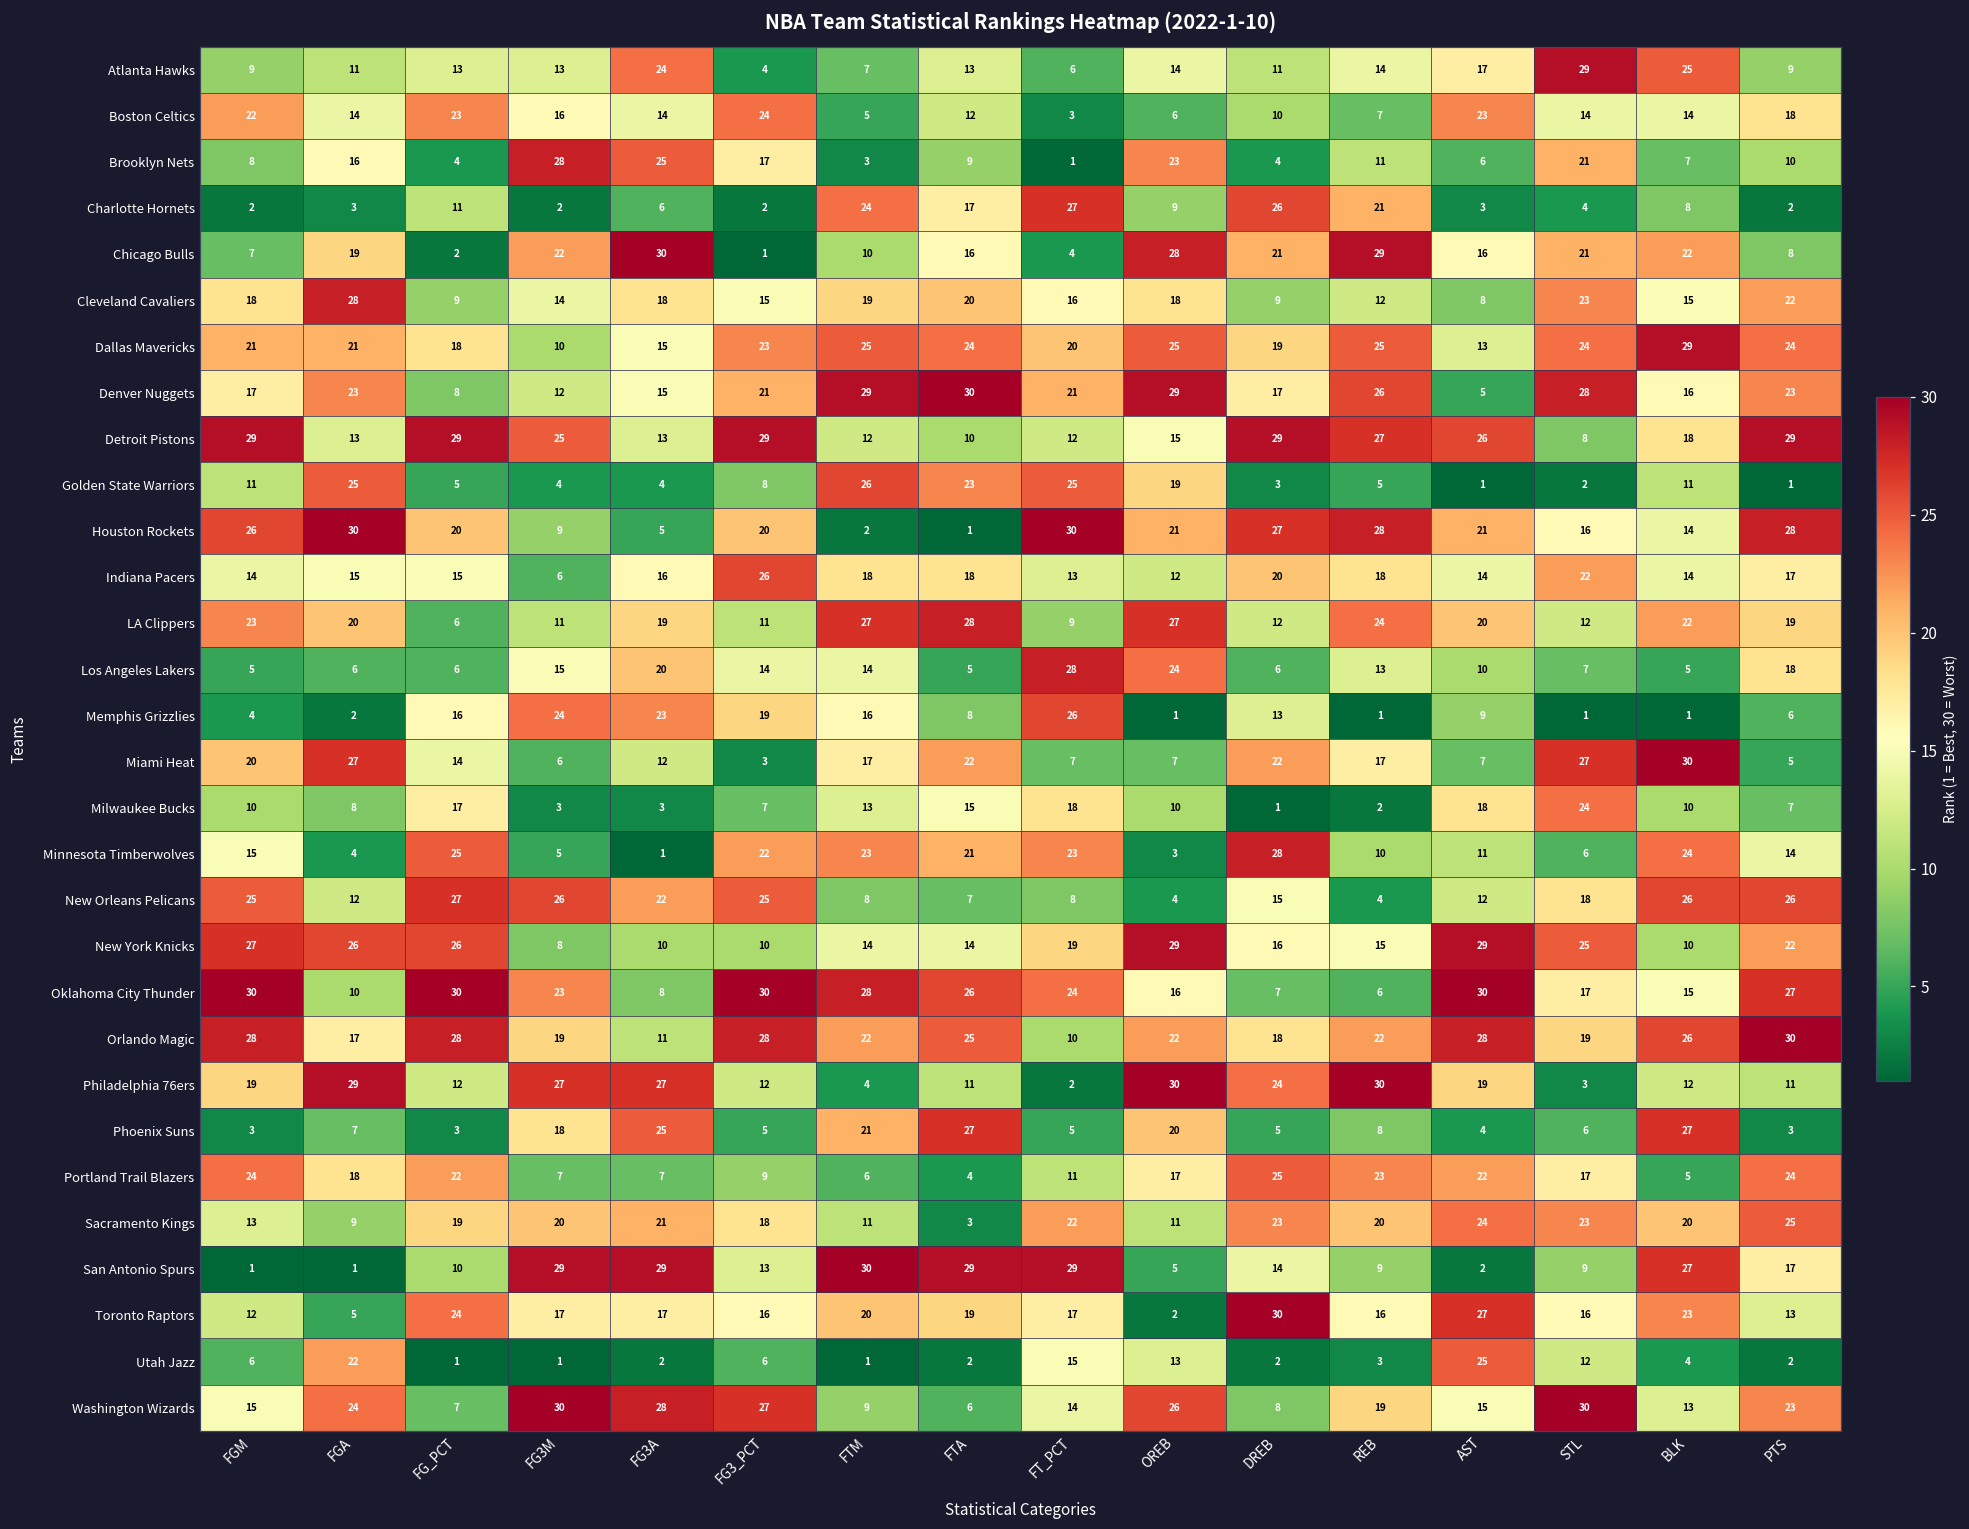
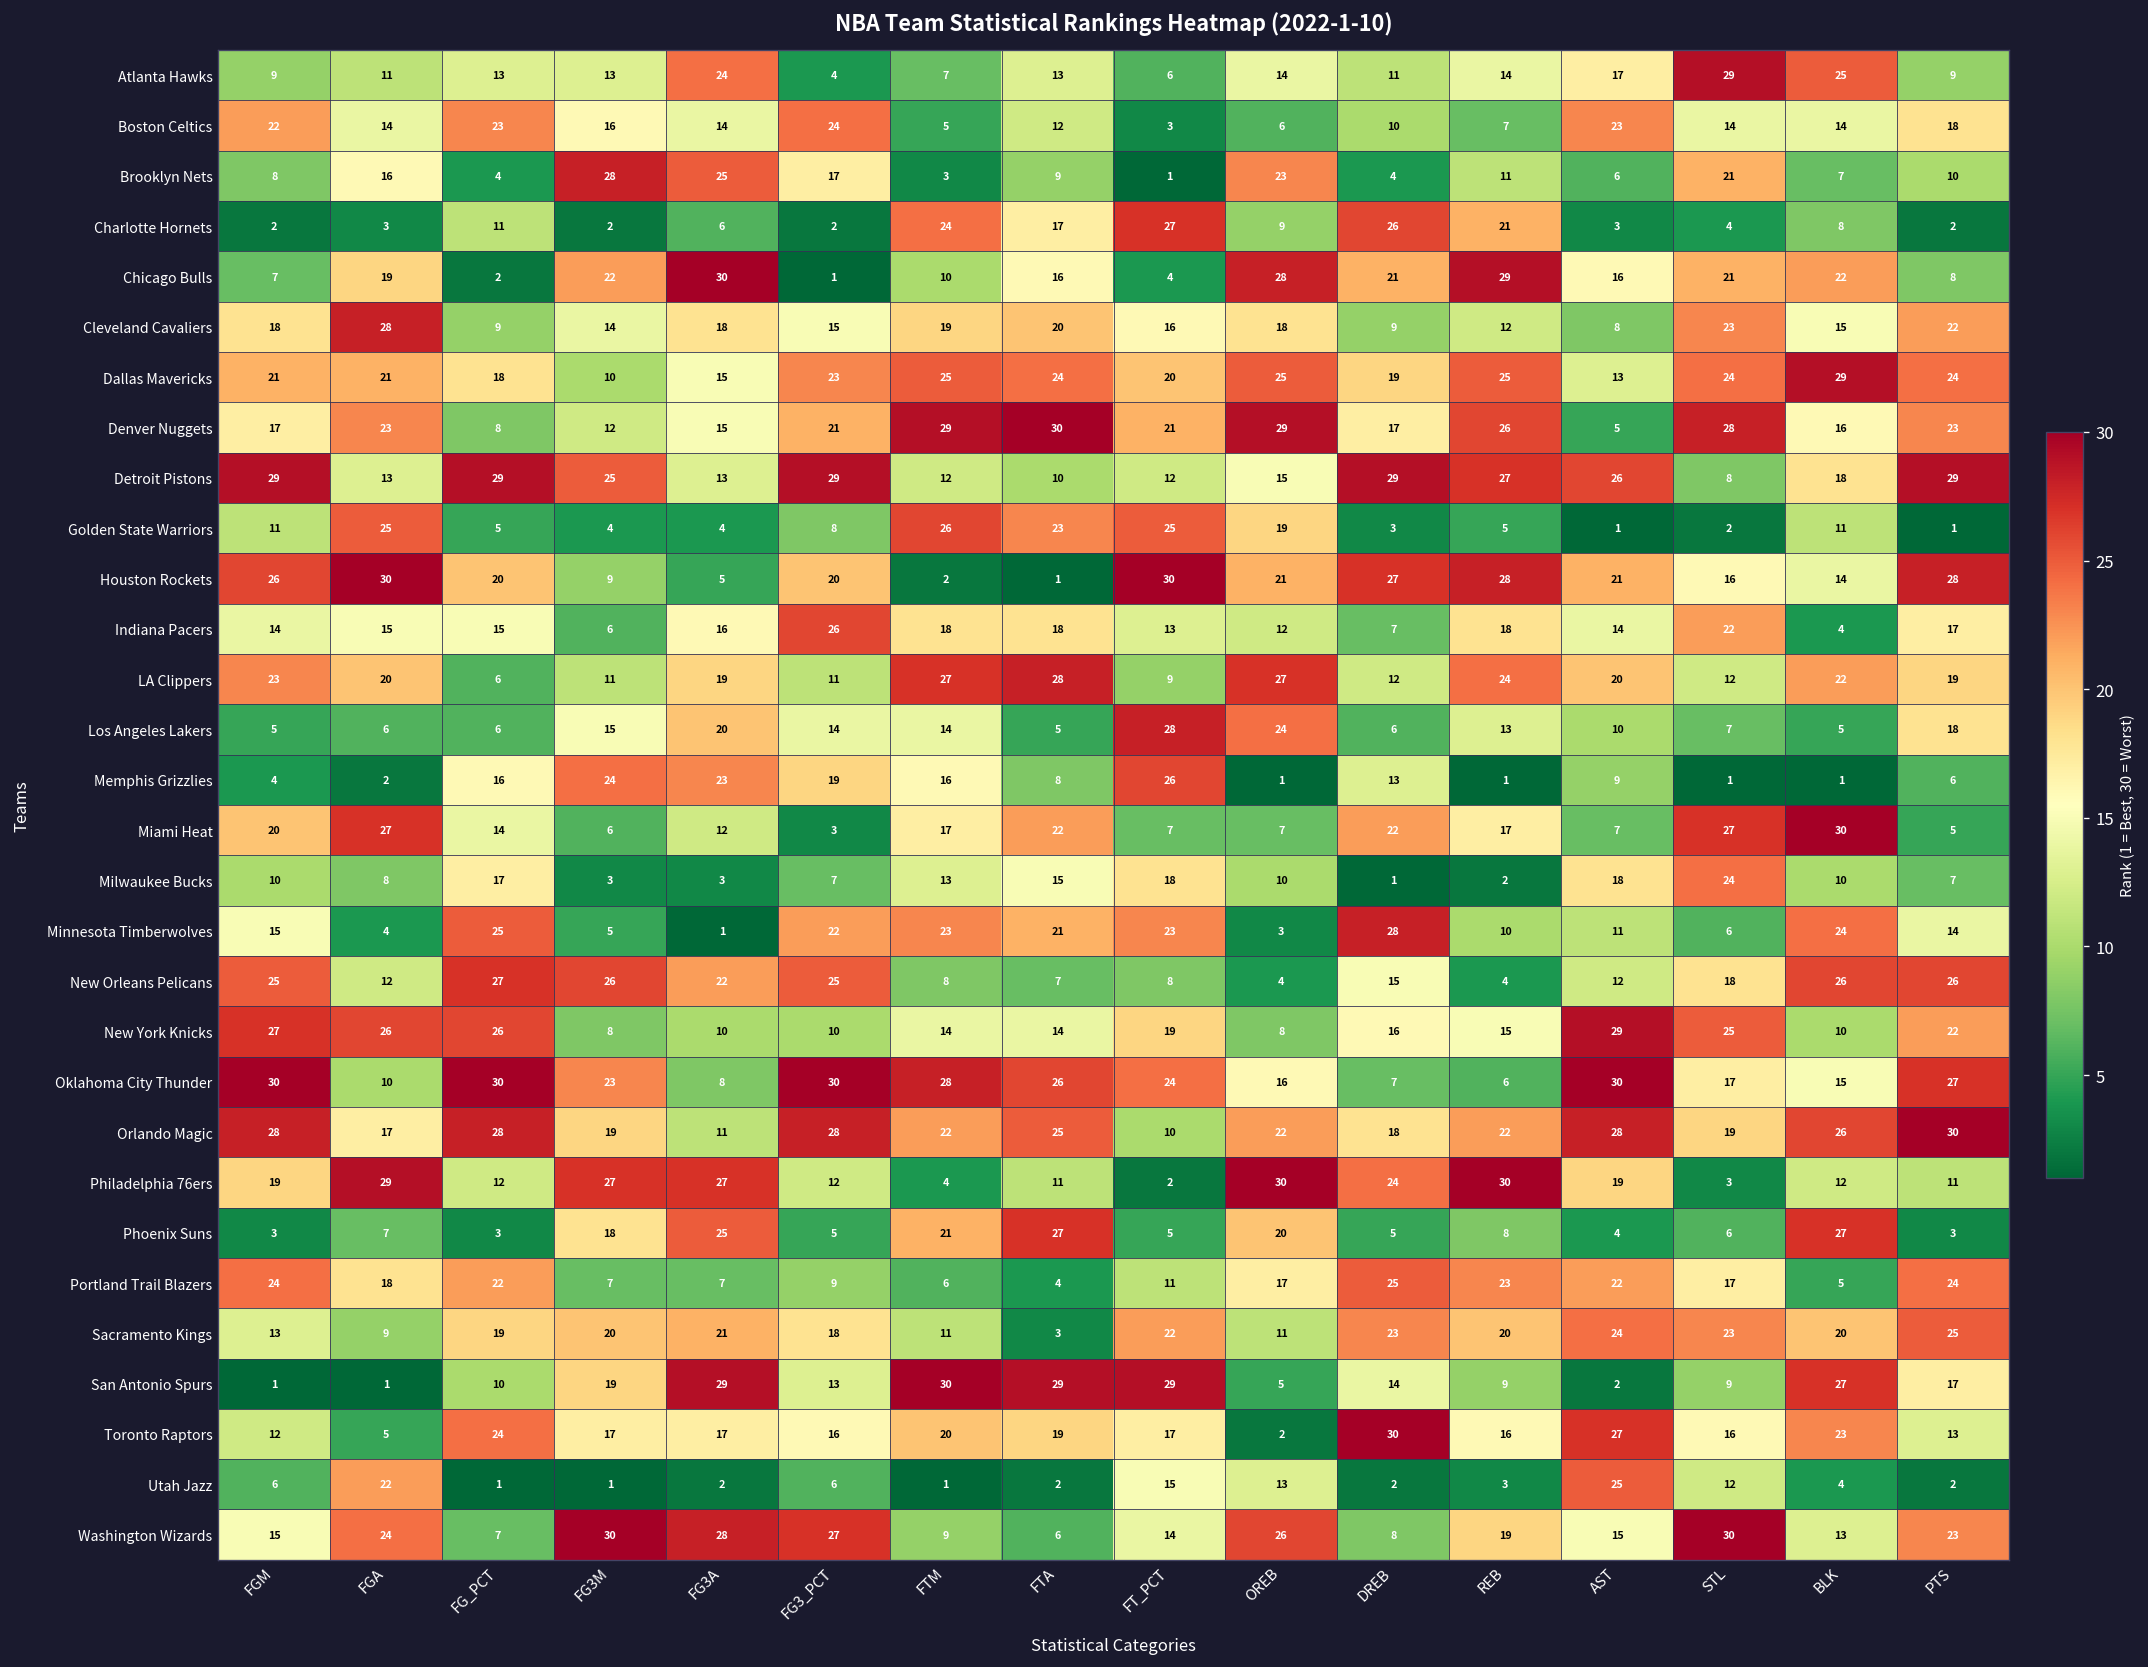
Indiana Pacers, DREB: 20 -> 7
Indiana Pacers, BLK: 14 -> 4
New York Knicks, OREB: 29 -> 8
San Antonio Spurs, FG3M: 29 -> 19
